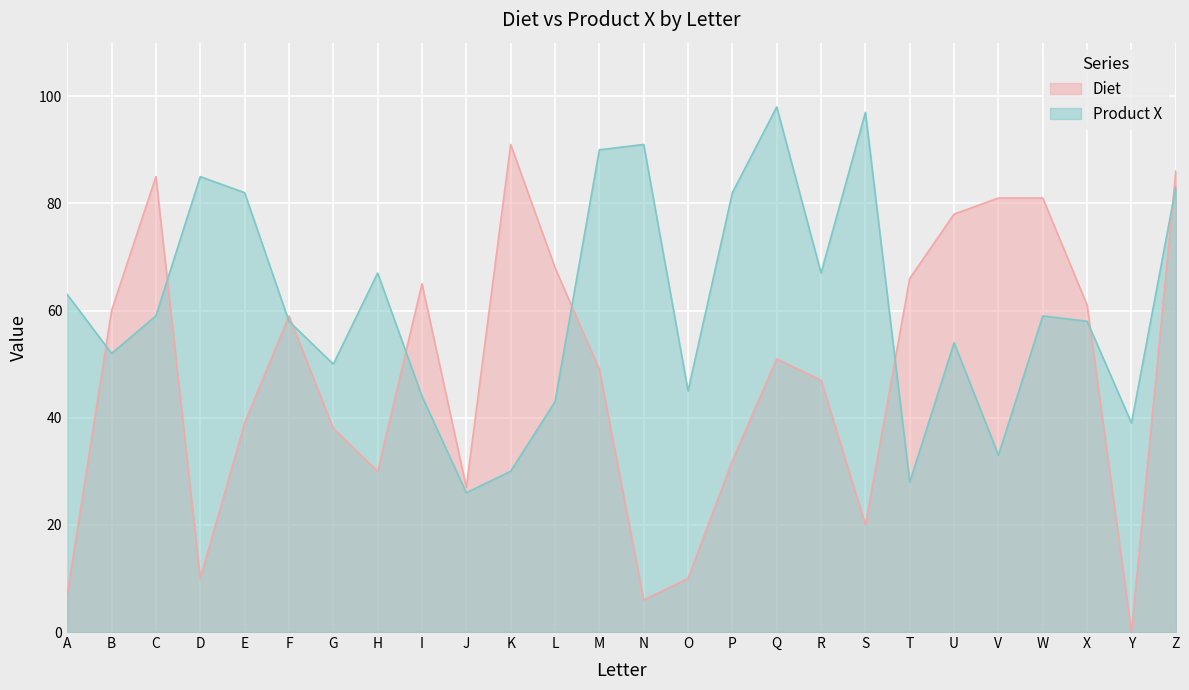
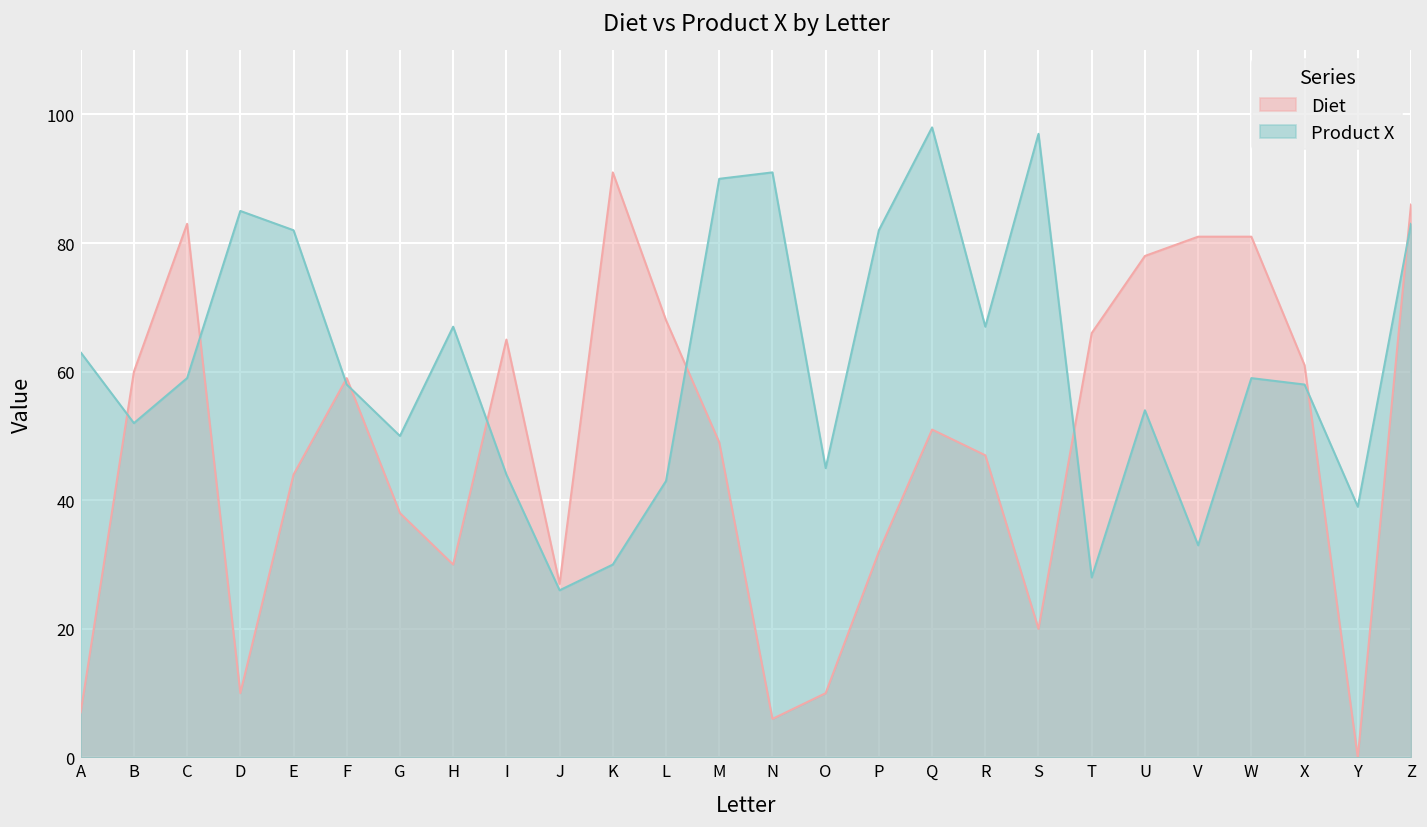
Diet, C: 85 -> 83
Diet, E: 39 -> 44
